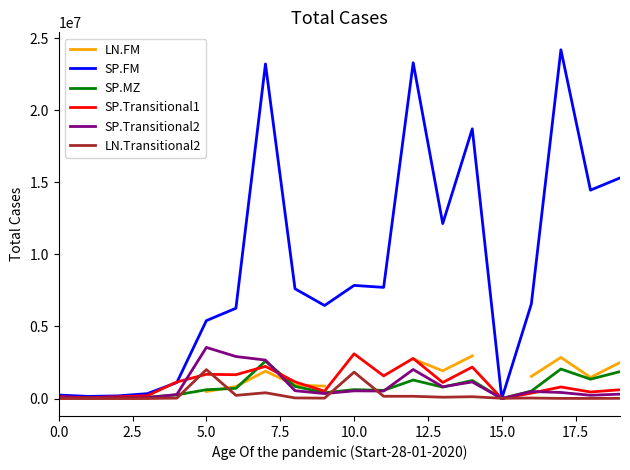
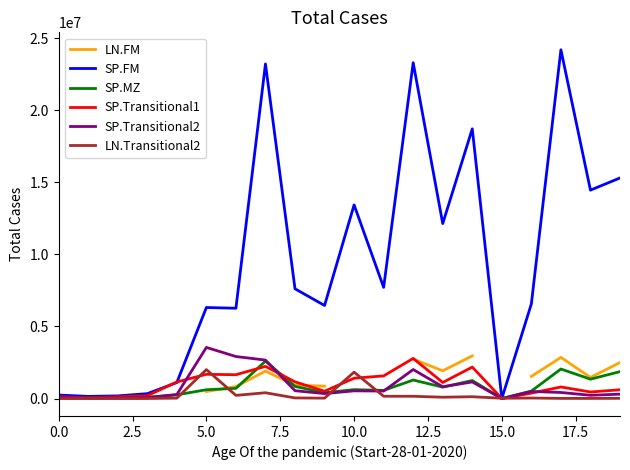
SP.FM, 5.0: 5400000 -> 6300000
SP.FM, 10.0: 7800000 -> 13400000
SP.Transitional1, 10.0: 3100000 -> 1400000
